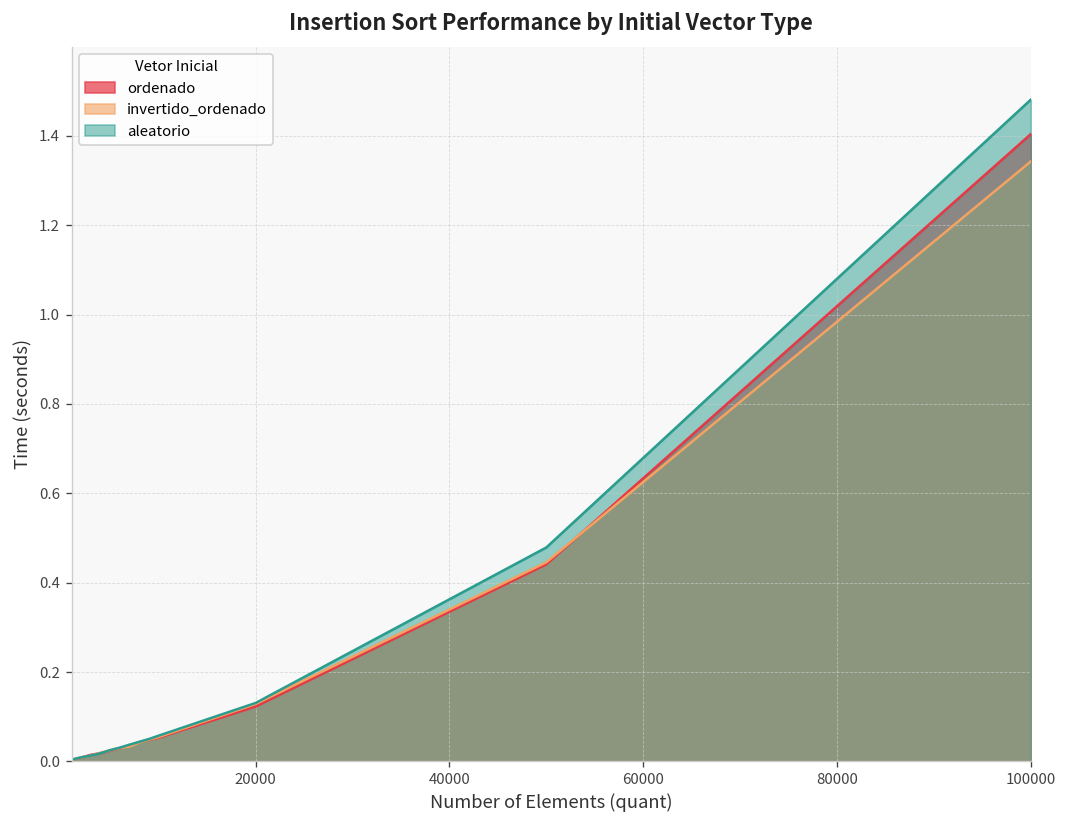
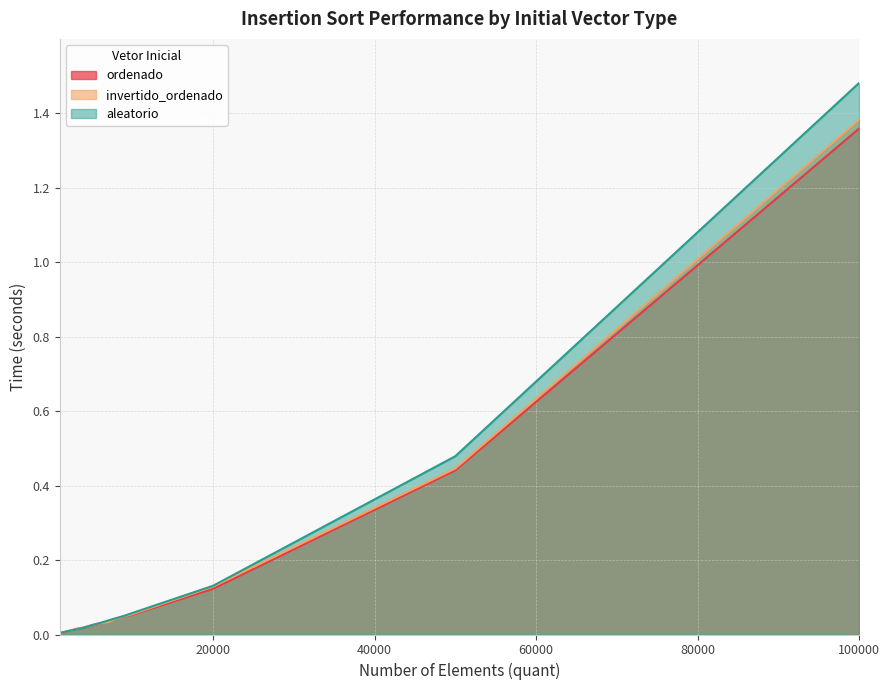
ordenado, 100000: 1.40 -> 1.36
invertido_ordenado, 100000: 1.34 -> 1.38
